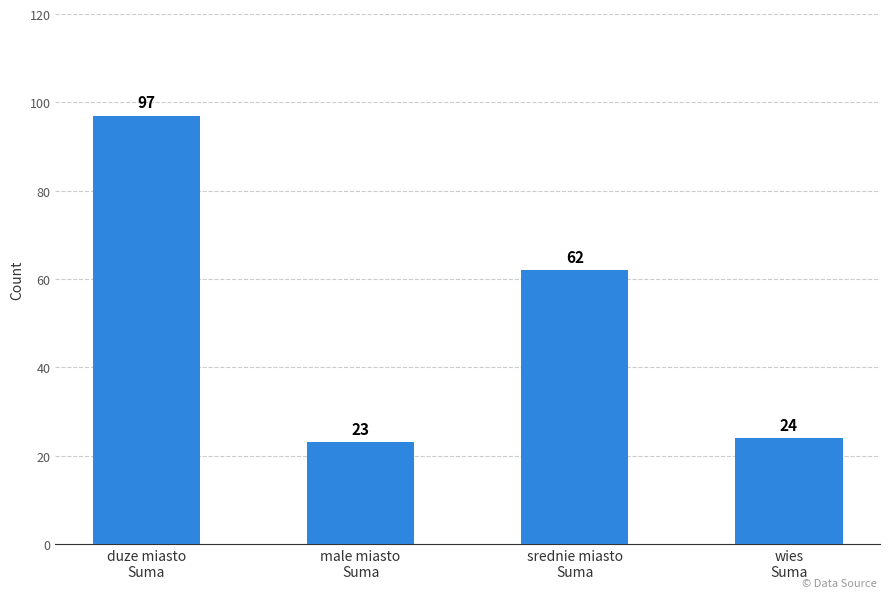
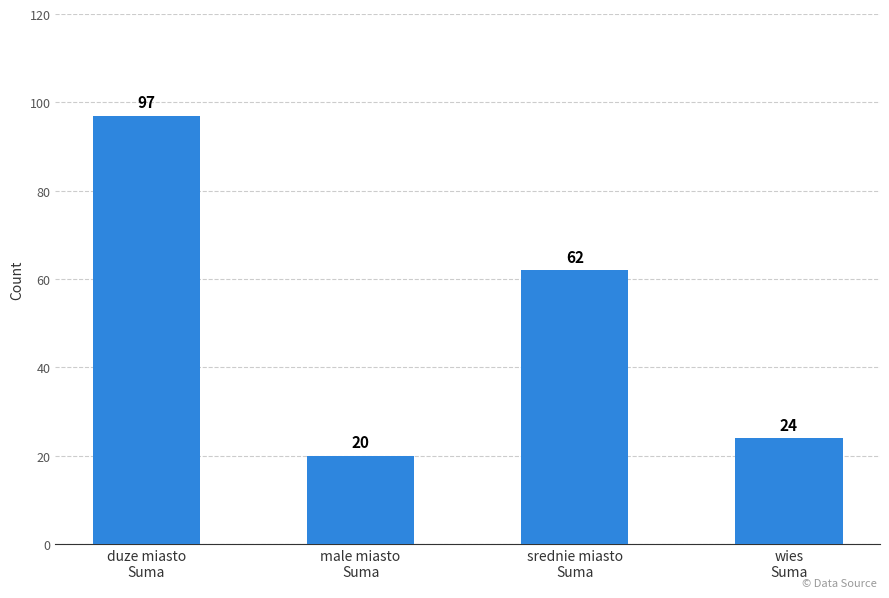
male miasto Suma: 23 -> 20
